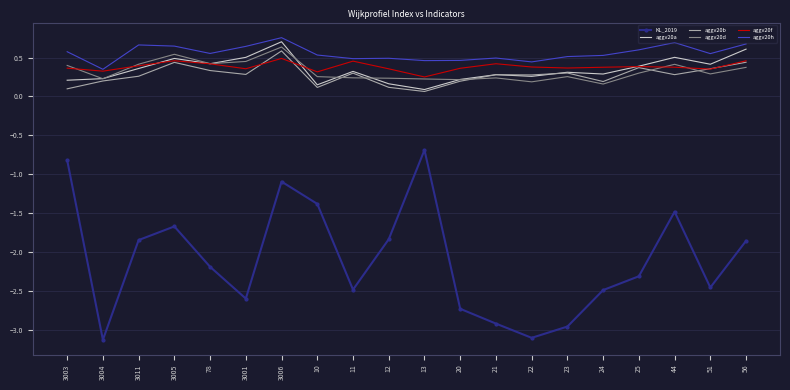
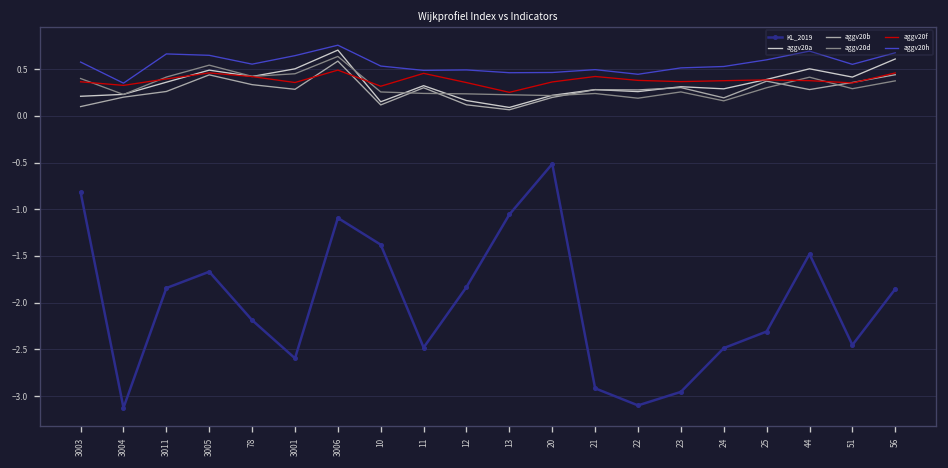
KL_2019, 13: -0.7 -> -1.1
KL_2019, 20: -2.7 -> -0.5
